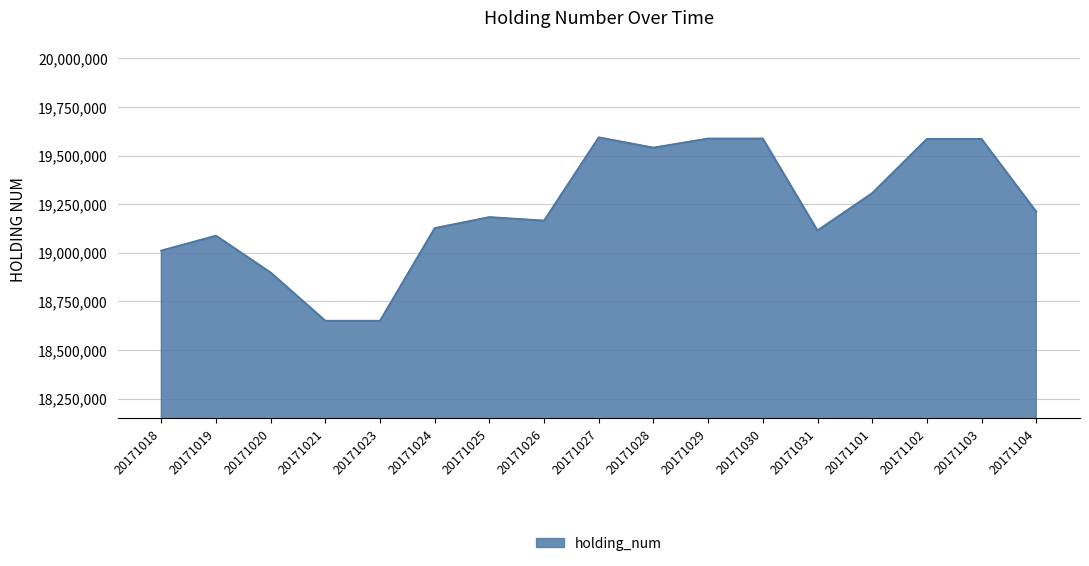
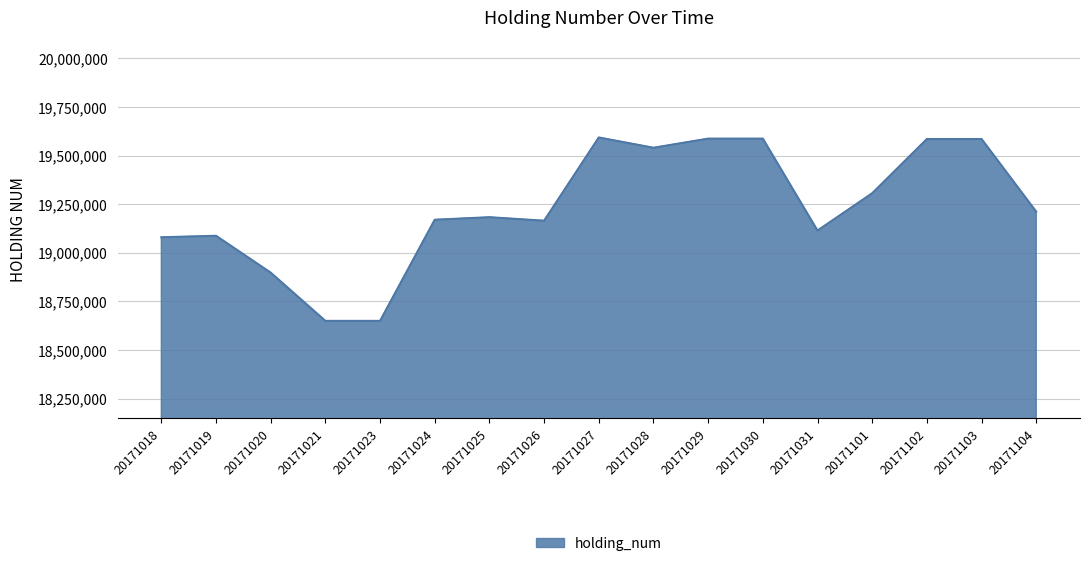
20171018: 19,010,000 -> 19,080,000
20171024: 19,130,000 -> 19,170,000
